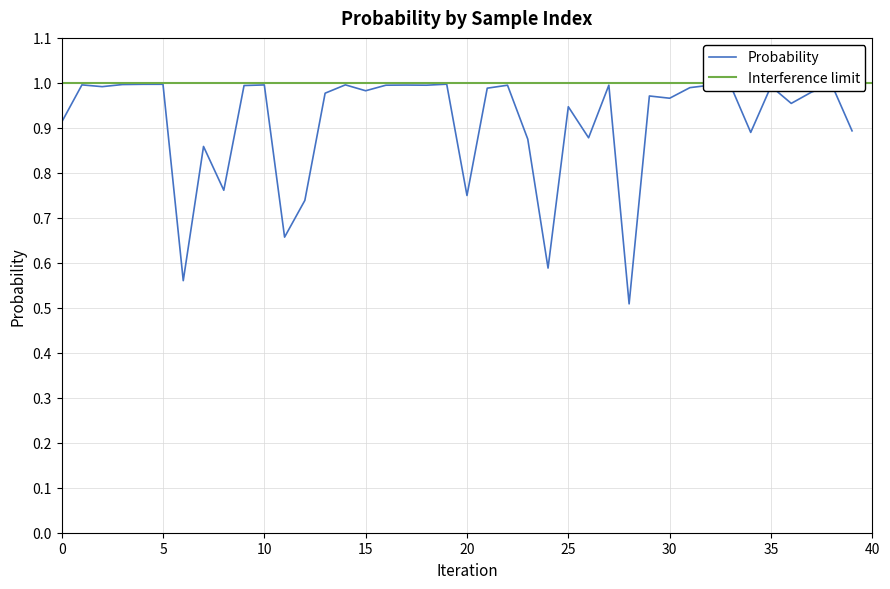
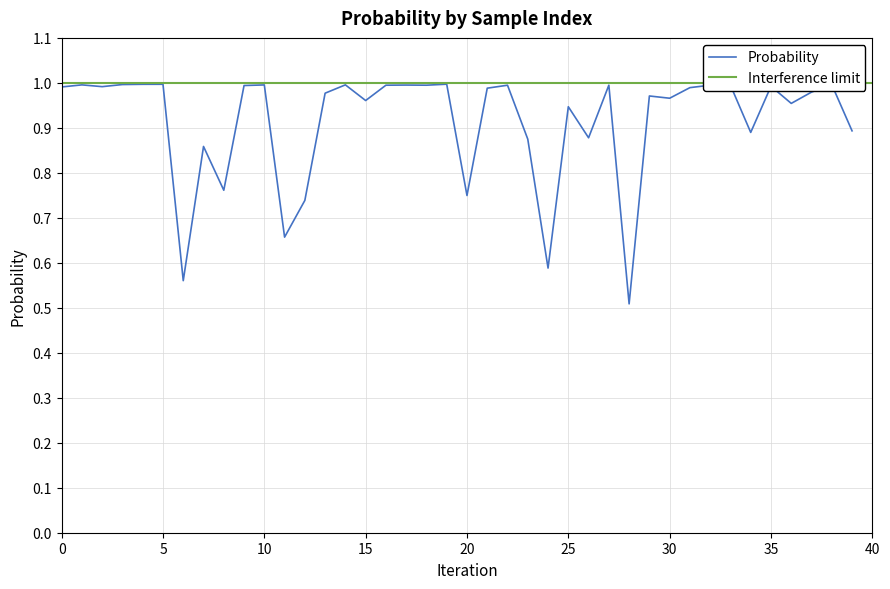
0: 0.91 -> 0.99
15: 0.98 -> 0.96
